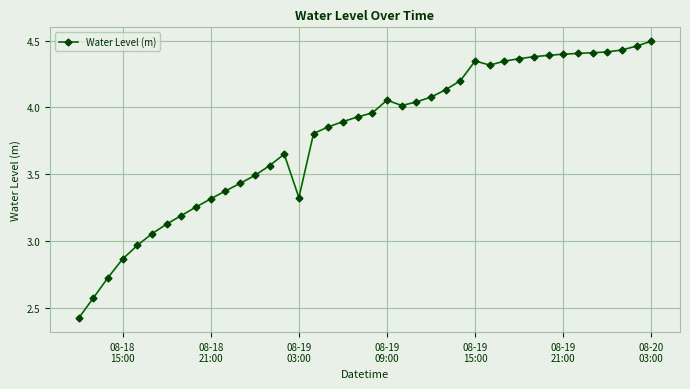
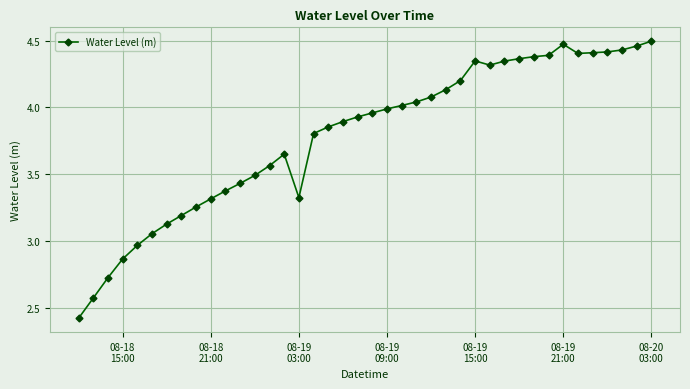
08-19 09:00: 4.05 -> 3.99
08-19 21:00: 4.40 -> 4.47
